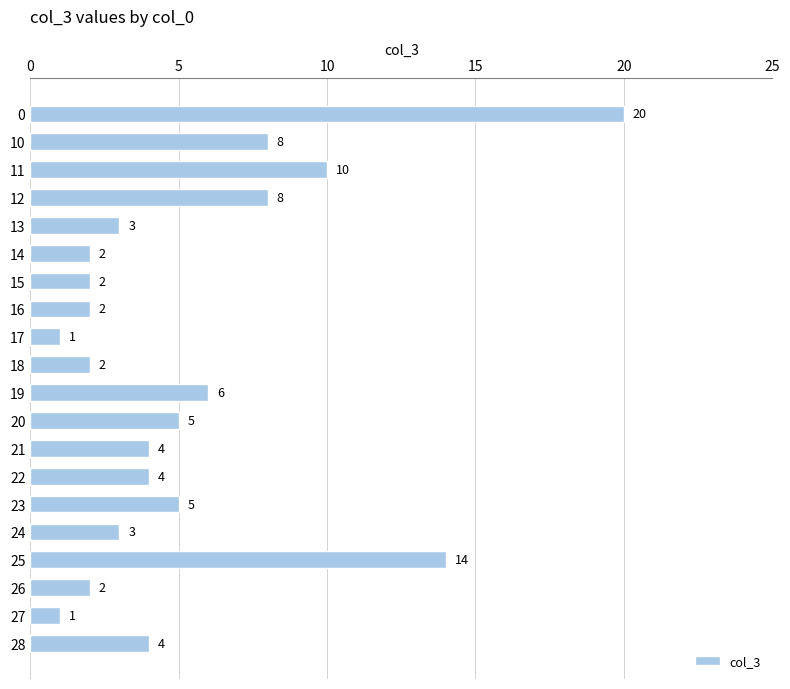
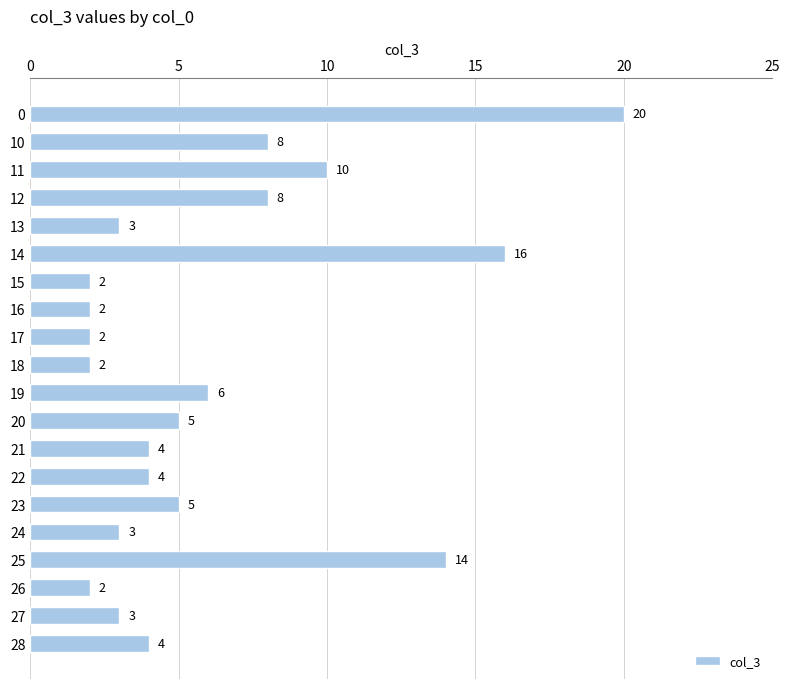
14: 2 -> 16
17: 1 -> 2
27: 1 -> 3
